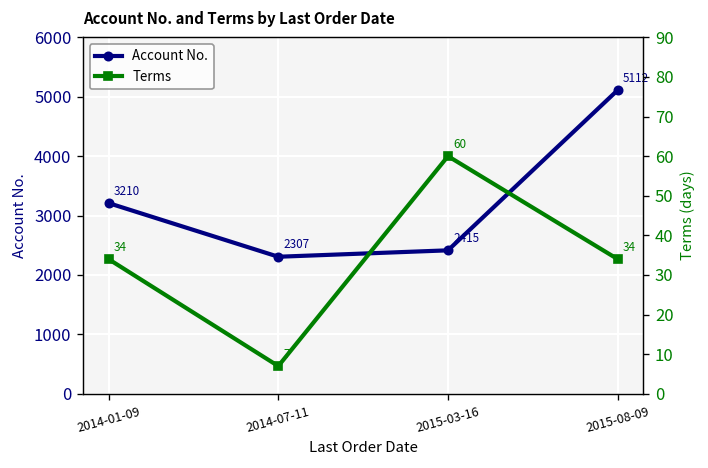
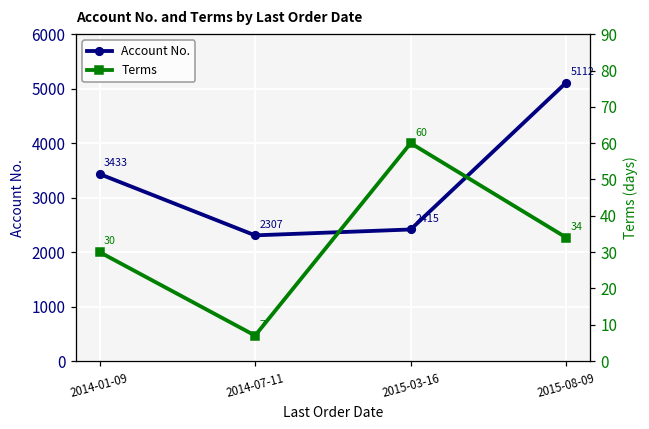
Account No., 2014-01-09: 3210 -> 3433
Terms, 2014-01-09: 34 -> 30
